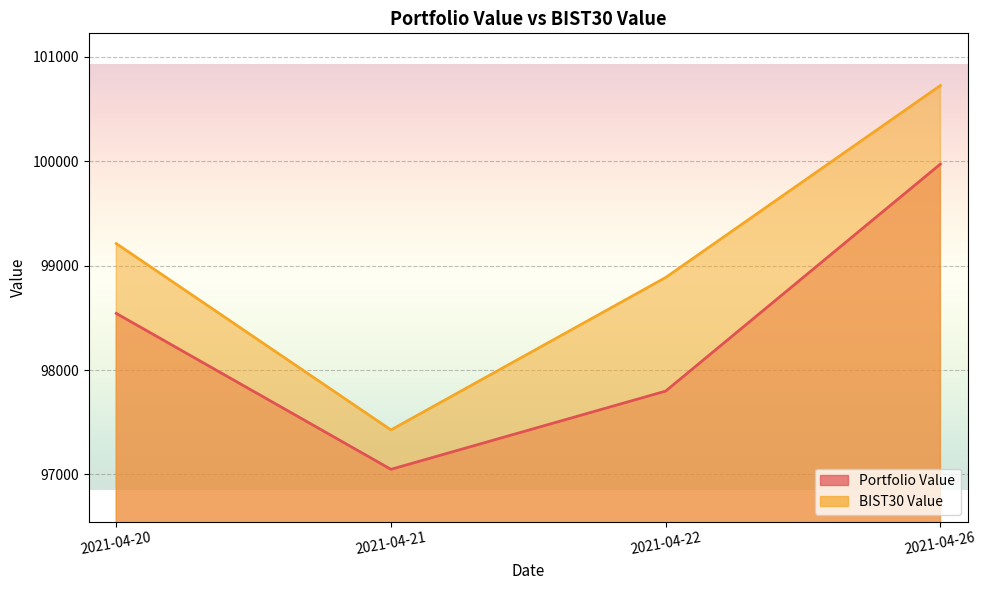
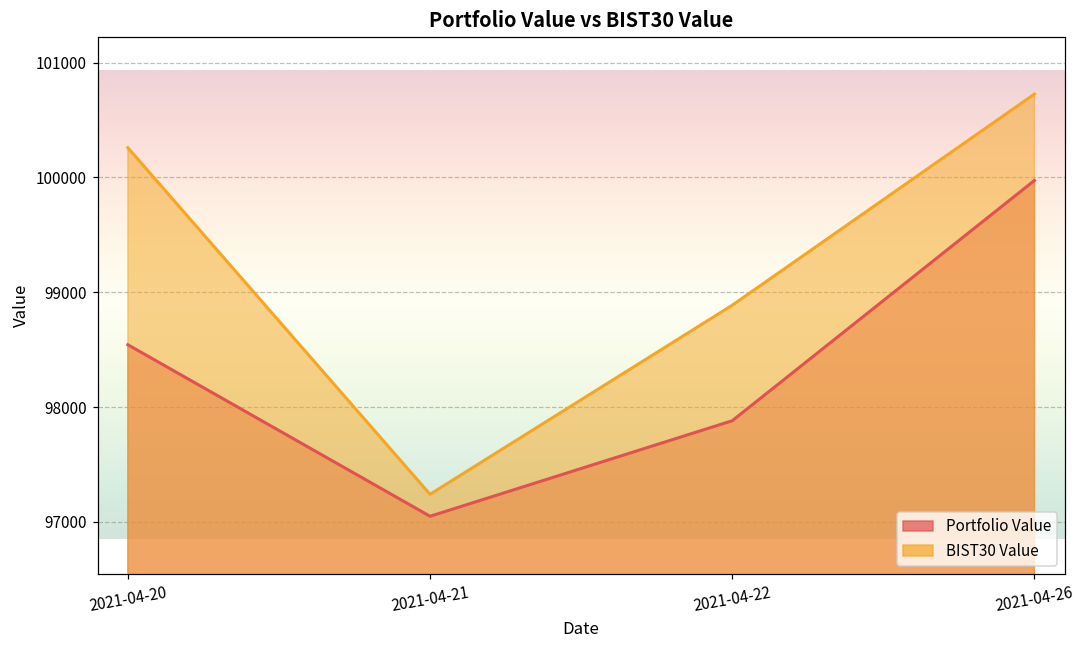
BIST30 Value, 2021-04-20: 99210 -> 100260
BIST30 Value, 2021-04-21: 97430 -> 97240
Portfolio Value, 2021-04-22: 97800 -> 97880
